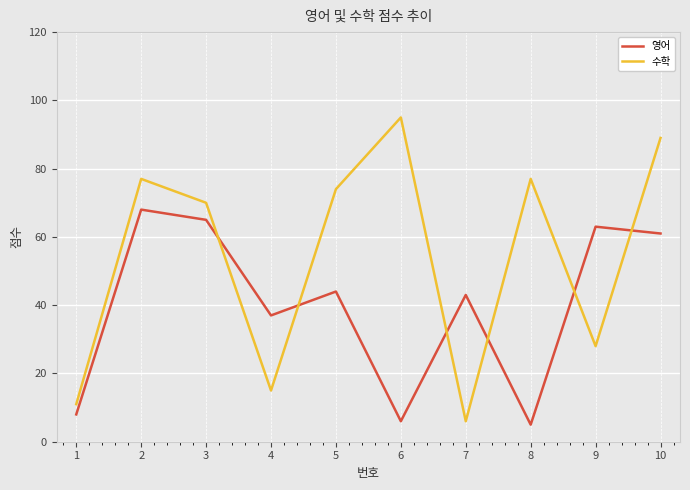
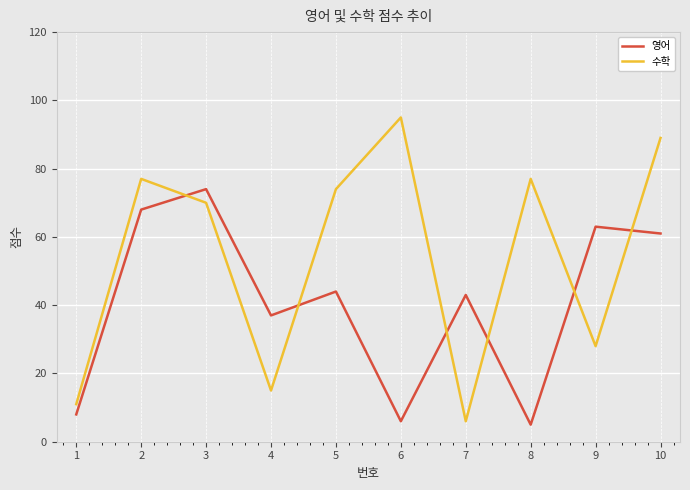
영어, 3: 65 -> 74
